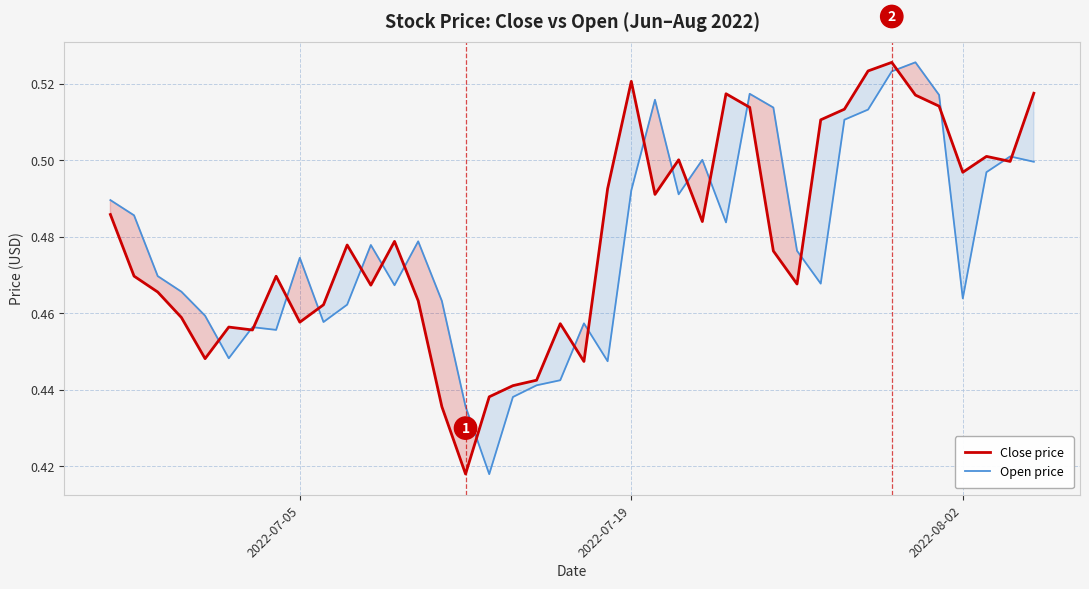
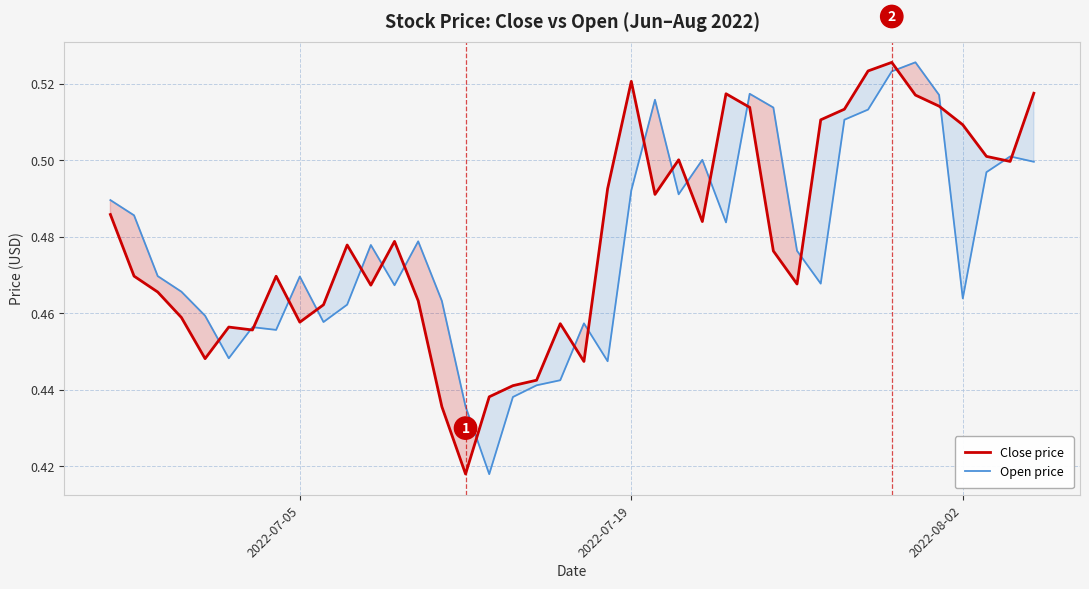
Open price, 2022-07-05: 0.474 -> 0.470
Close price, 2022-08-02: 0.497 -> 0.509
